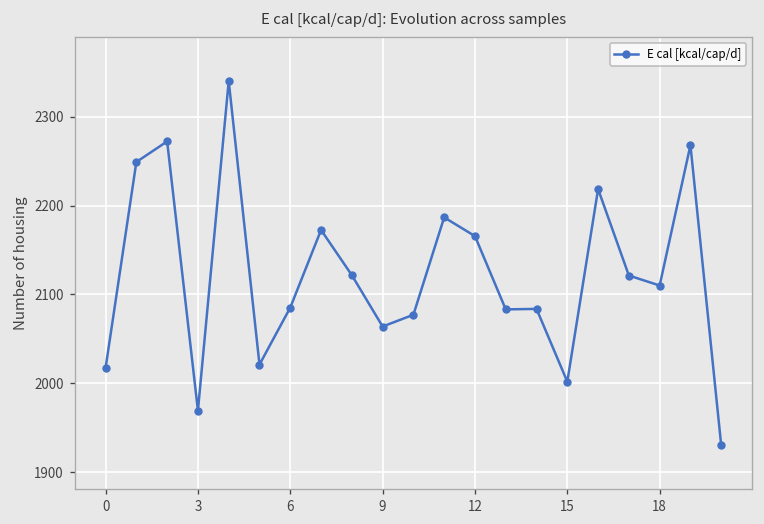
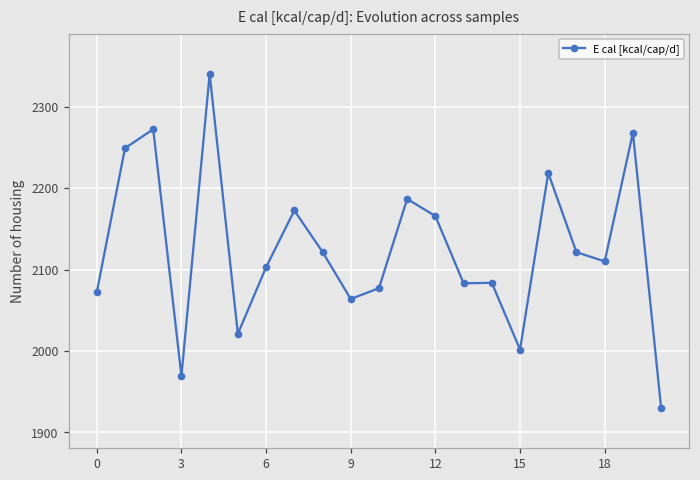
0: 2020 -> 2070
6: 2090 -> 2100
